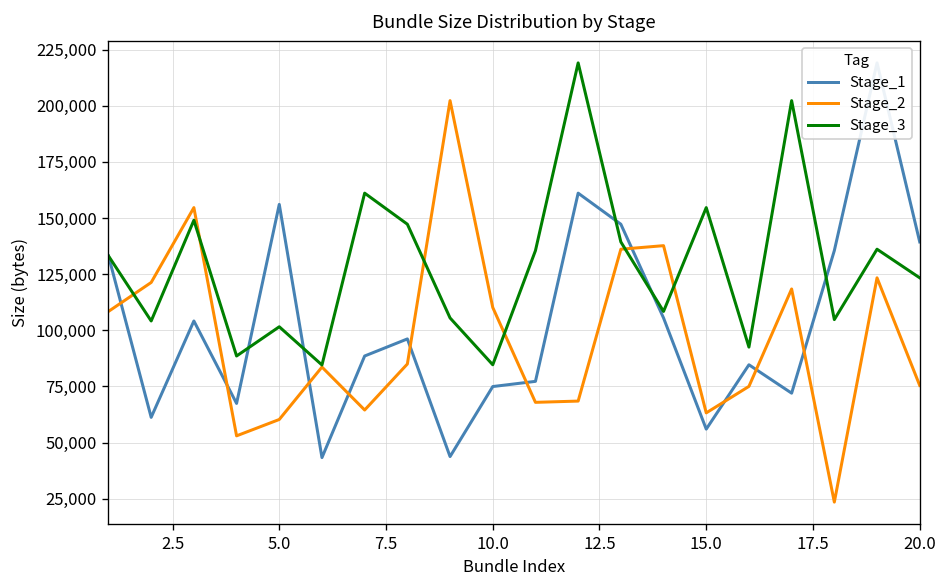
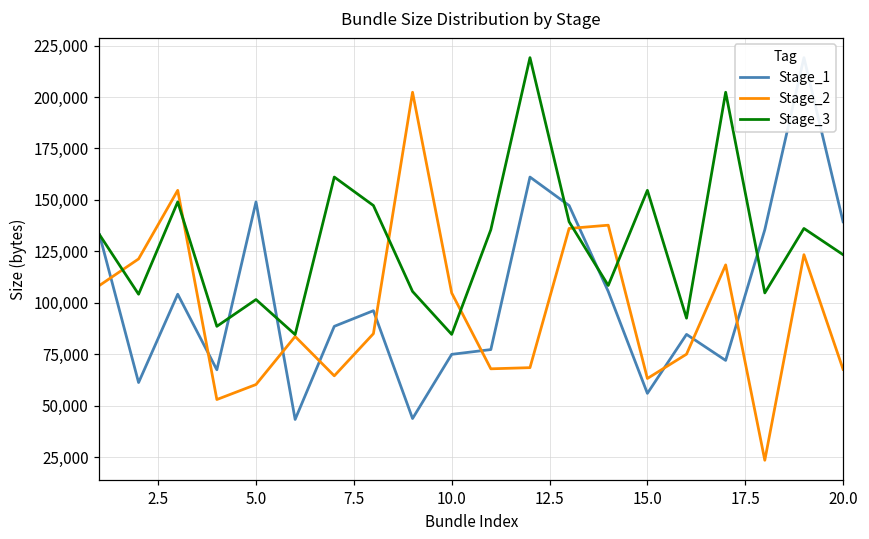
Stage_1, 5.0: 156,000 -> 149,000
Stage_2, 10.0: 110,000 -> 105,000
Stage_2, 20.0: 75,000 -> 68,000
